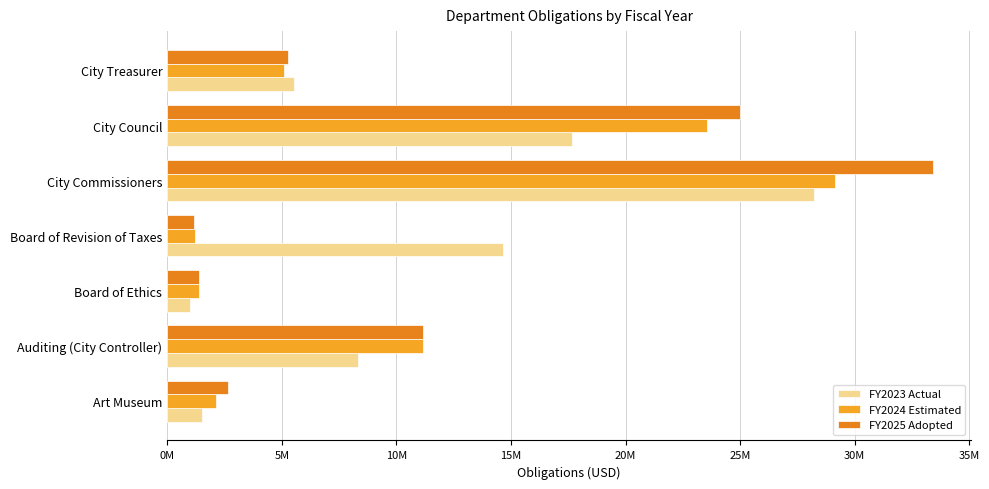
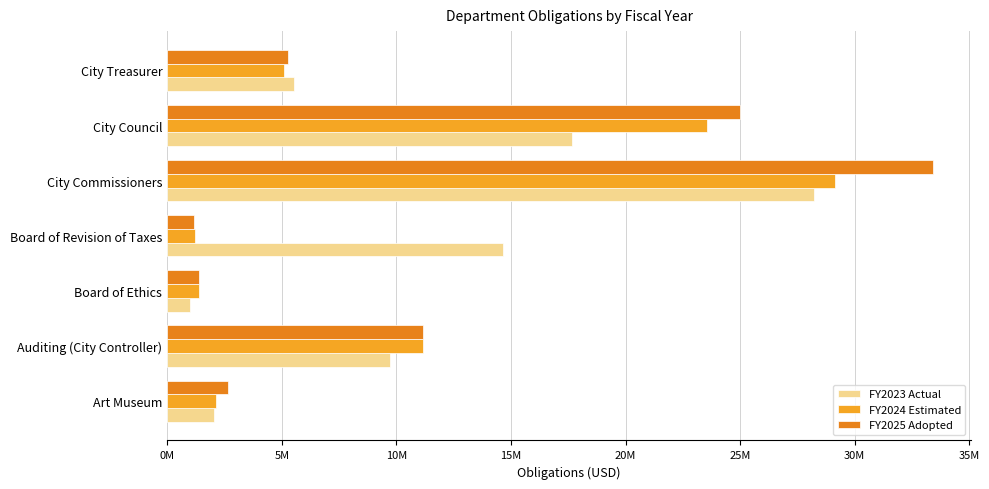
FY2023 Actual, Auditing (City Controller): 8300000 -> 9700000
FY2023 Actual, Art Museum: 1500000 -> 2000000
